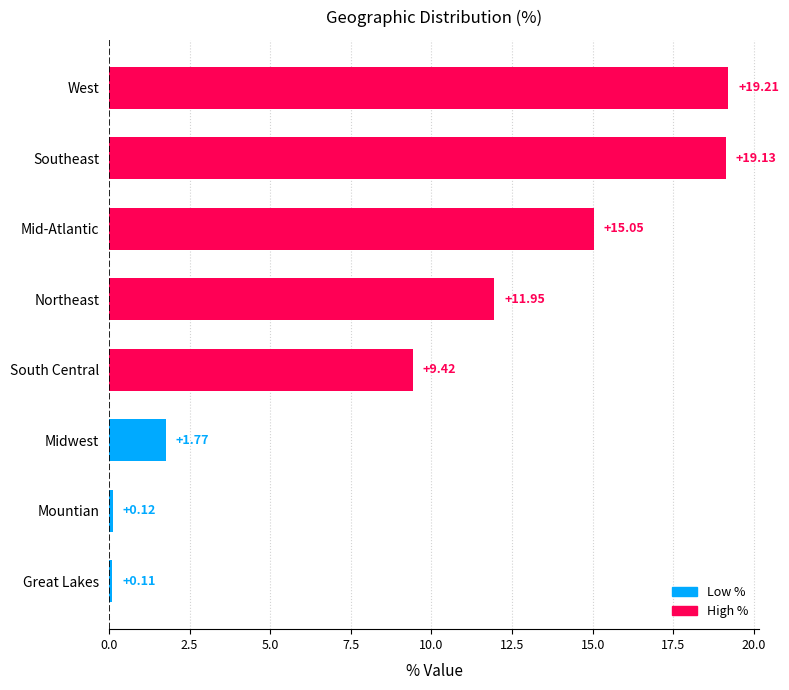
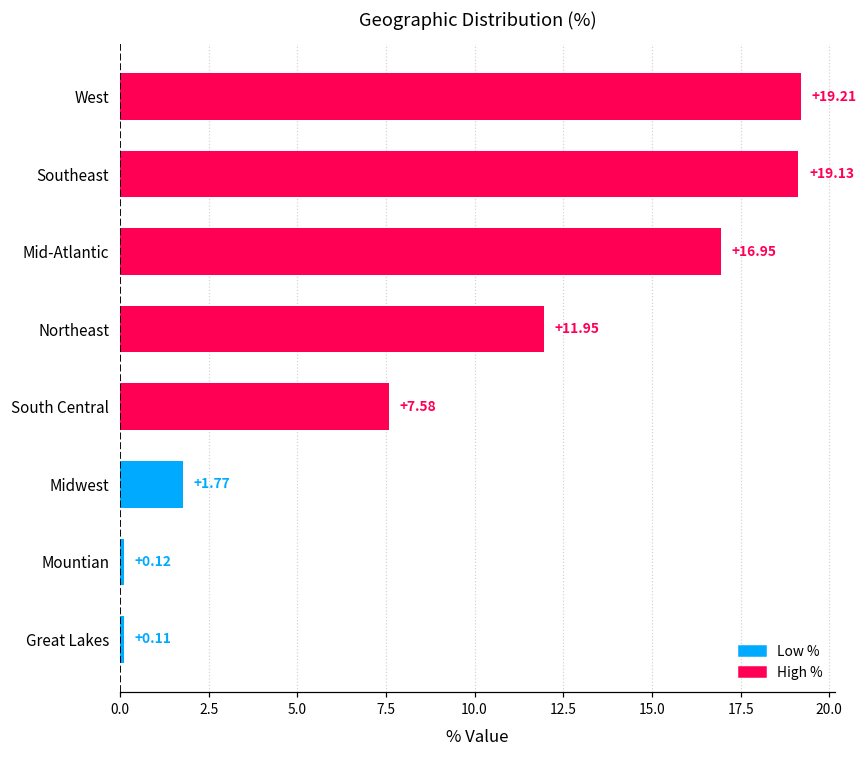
Mid-Atlantic: +15.05 -> +16.95
South Central: +9.42 -> +7.58
